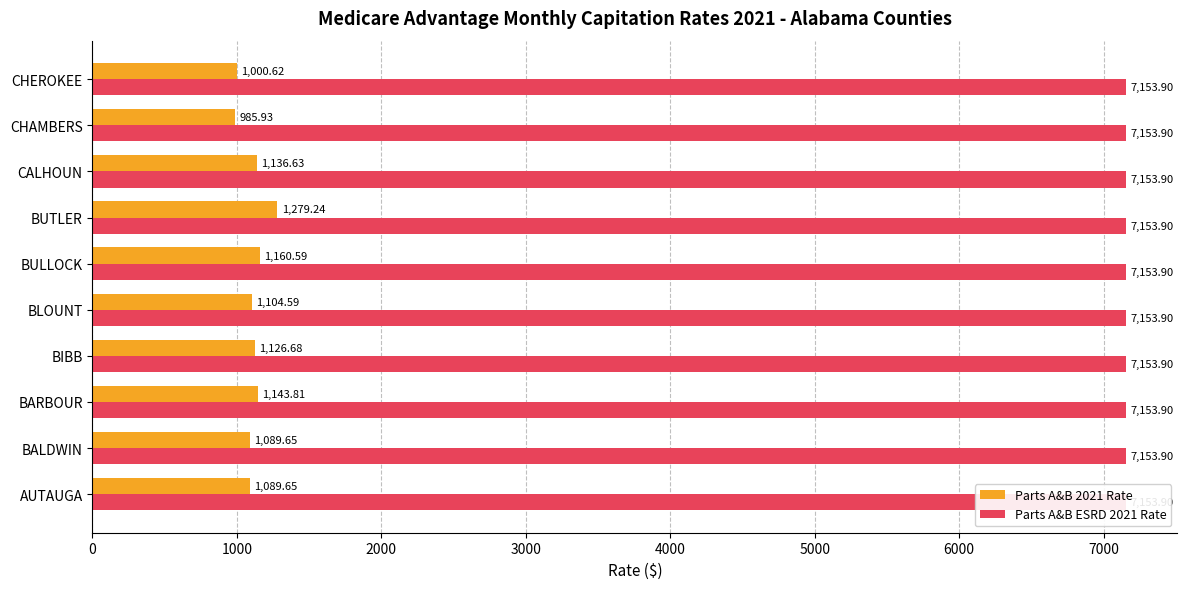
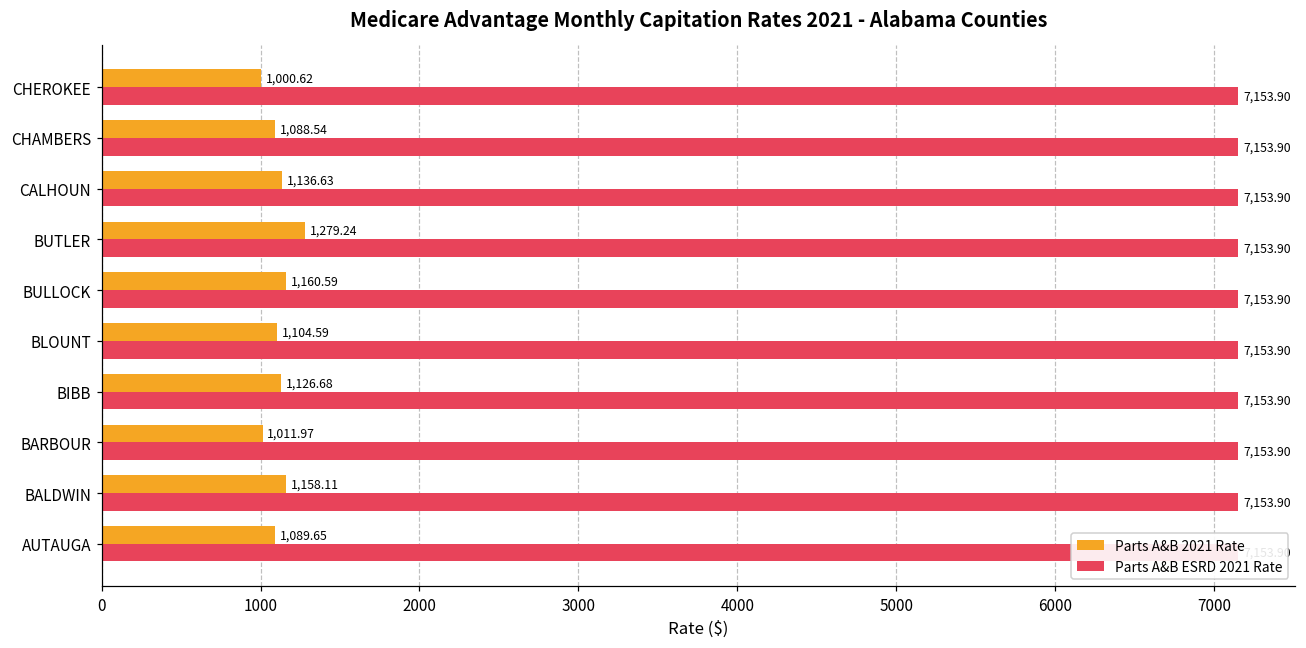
Parts A&B 2021 Rate, CHAMBERS: 985.93 -> 1,088.54
Parts A&B 2021 Rate, BARBOUR: 1,143.81 -> 1,011.97
Parts A&B 2021 Rate, BALDWIN: 1,089.65 -> 1,158.11
